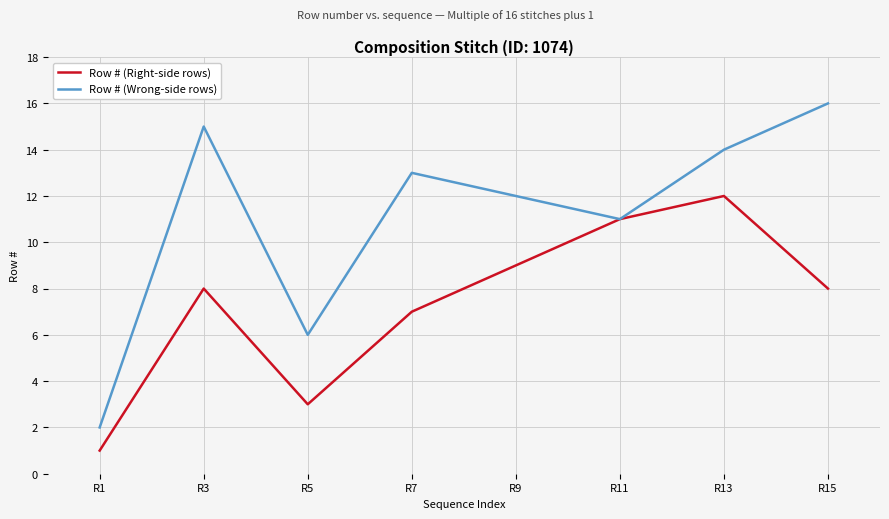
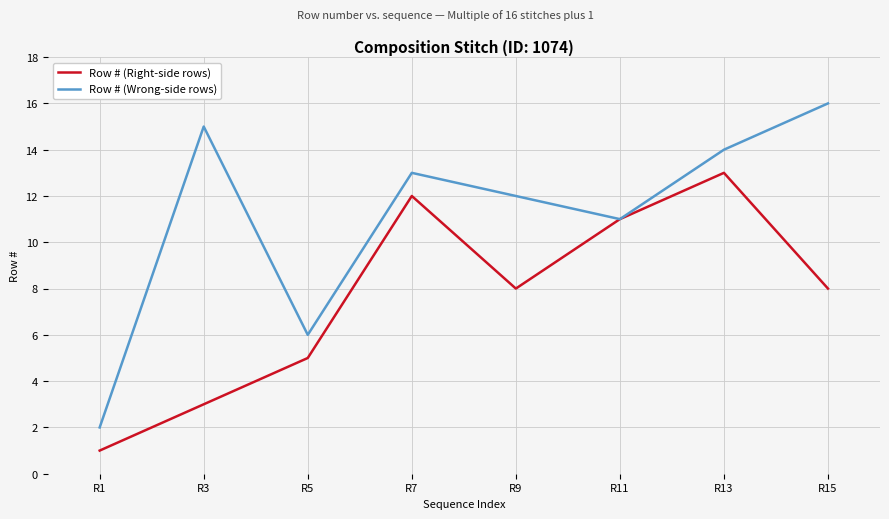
Row # (Right-side rows), R3: 8 -> 3
Row # (Right-side rows), R5: 3 -> 5
Row # (Right-side rows), R7: 7 -> 12
Row # (Right-side rows), R9: 9 -> 8
Row # (Right-side rows), R13: 12 -> 13
